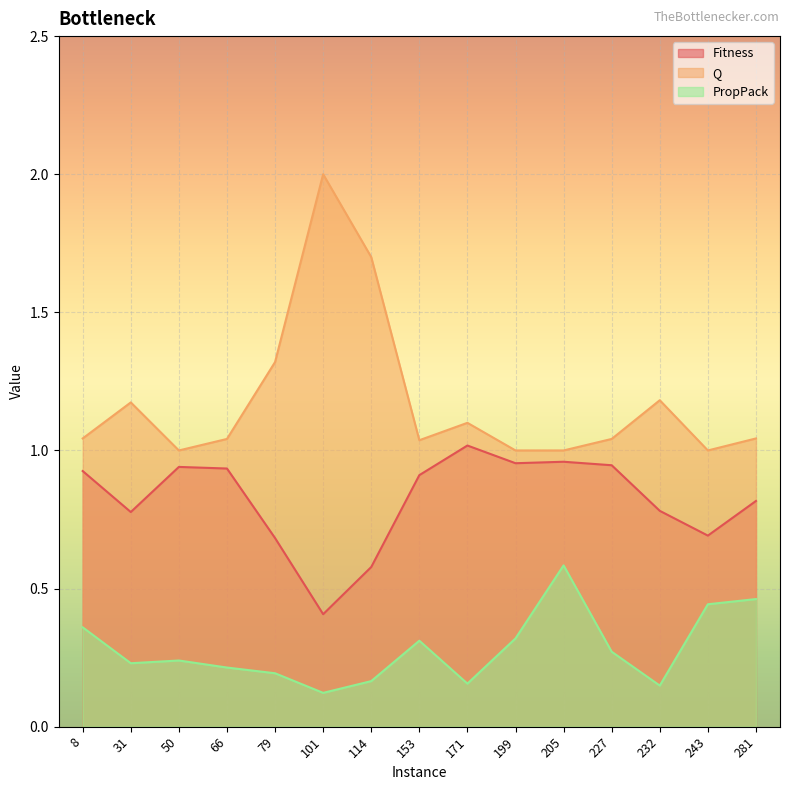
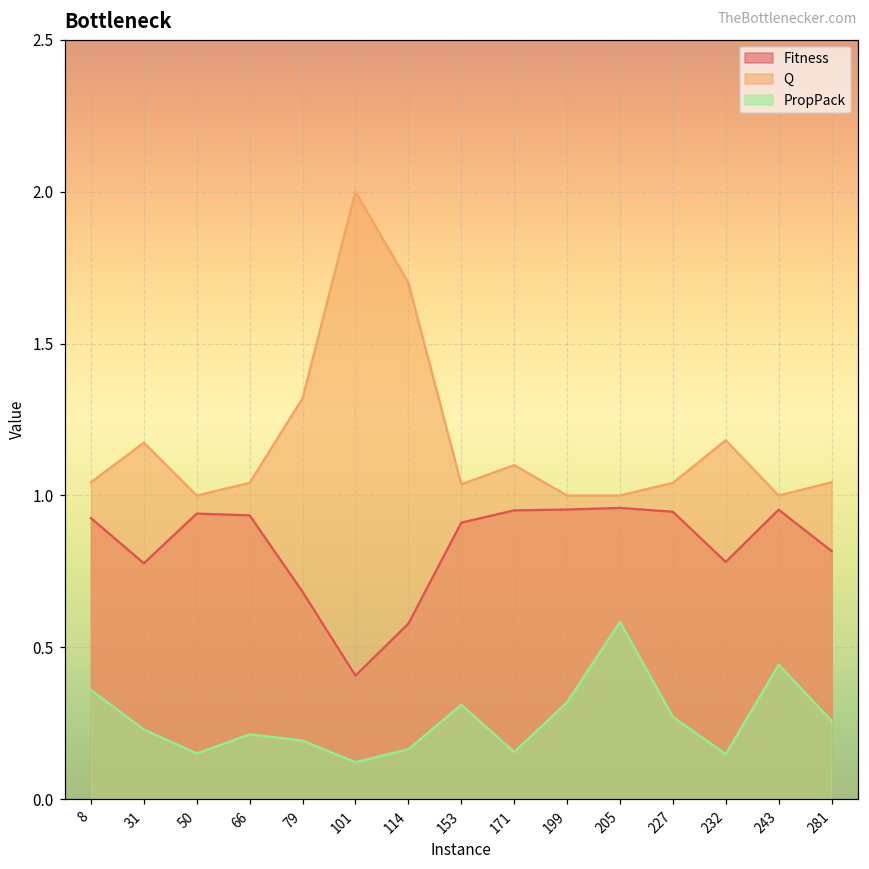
PropPack, 50: 0.24 -> 0.15
Fitness, 171: 1.02 -> 0.95
Fitness, 243: 0.69 -> 0.95
PropPack, 281: 0.46 -> 0.26
